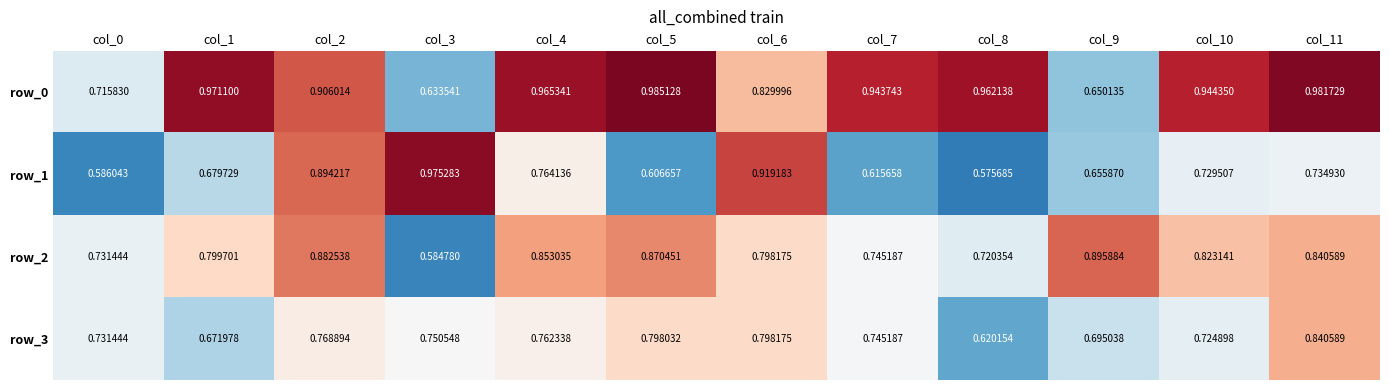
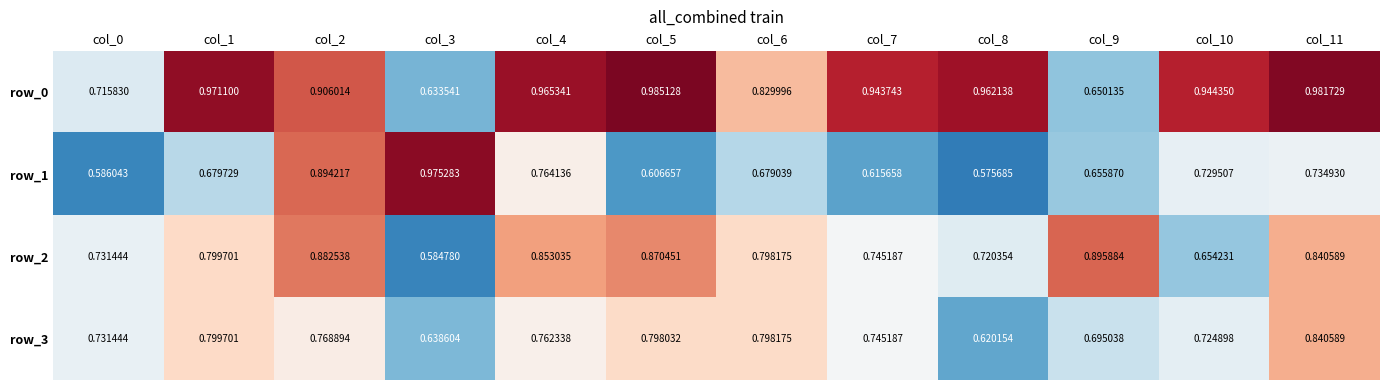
row_1, col_6: 0.919183 -> 0.679039
row_2, col_10: 0.823141 -> 0.654231
row_3, col_1: 0.671978 -> 0.799701
row_3, col_3: 0.750548 -> 0.638604
